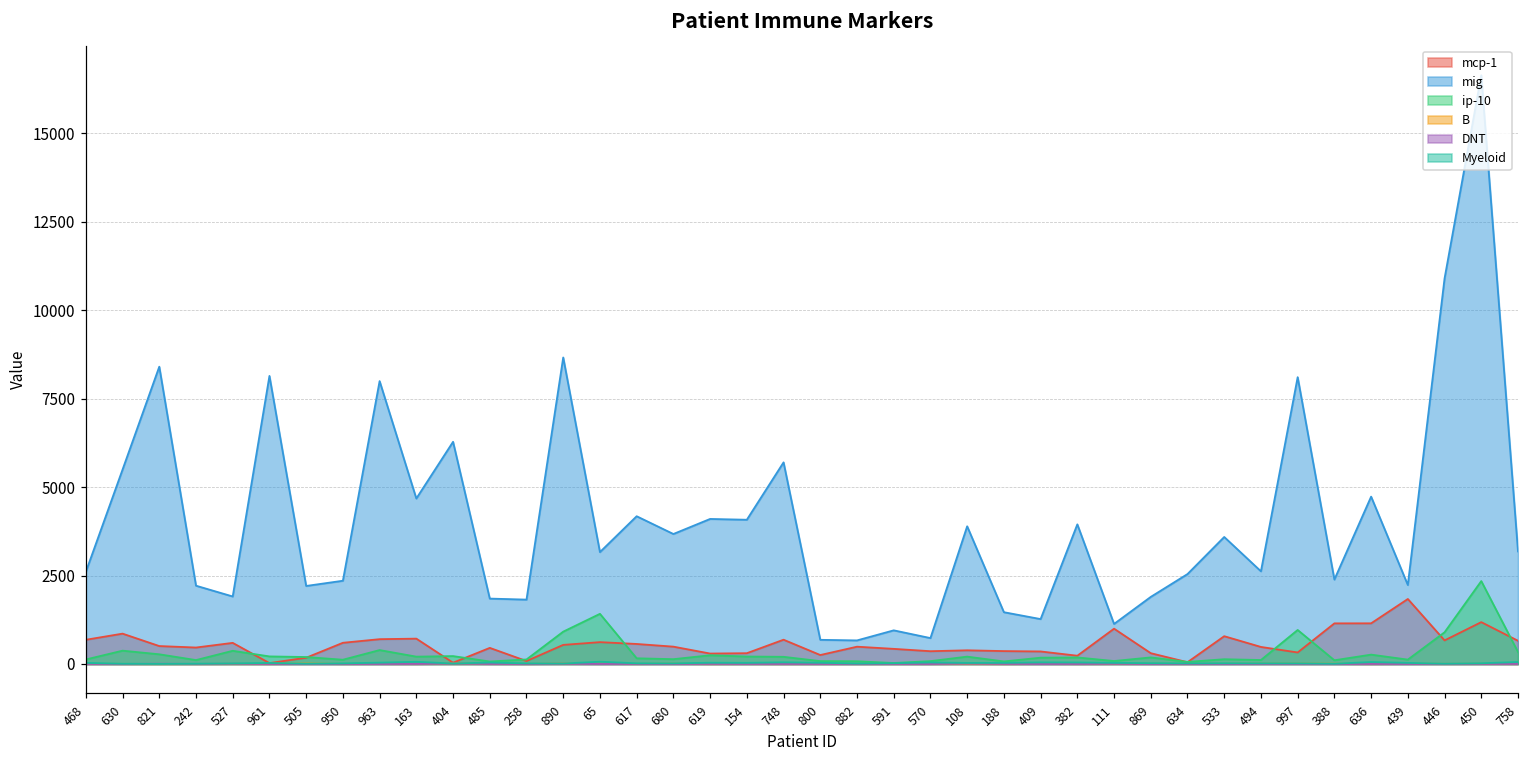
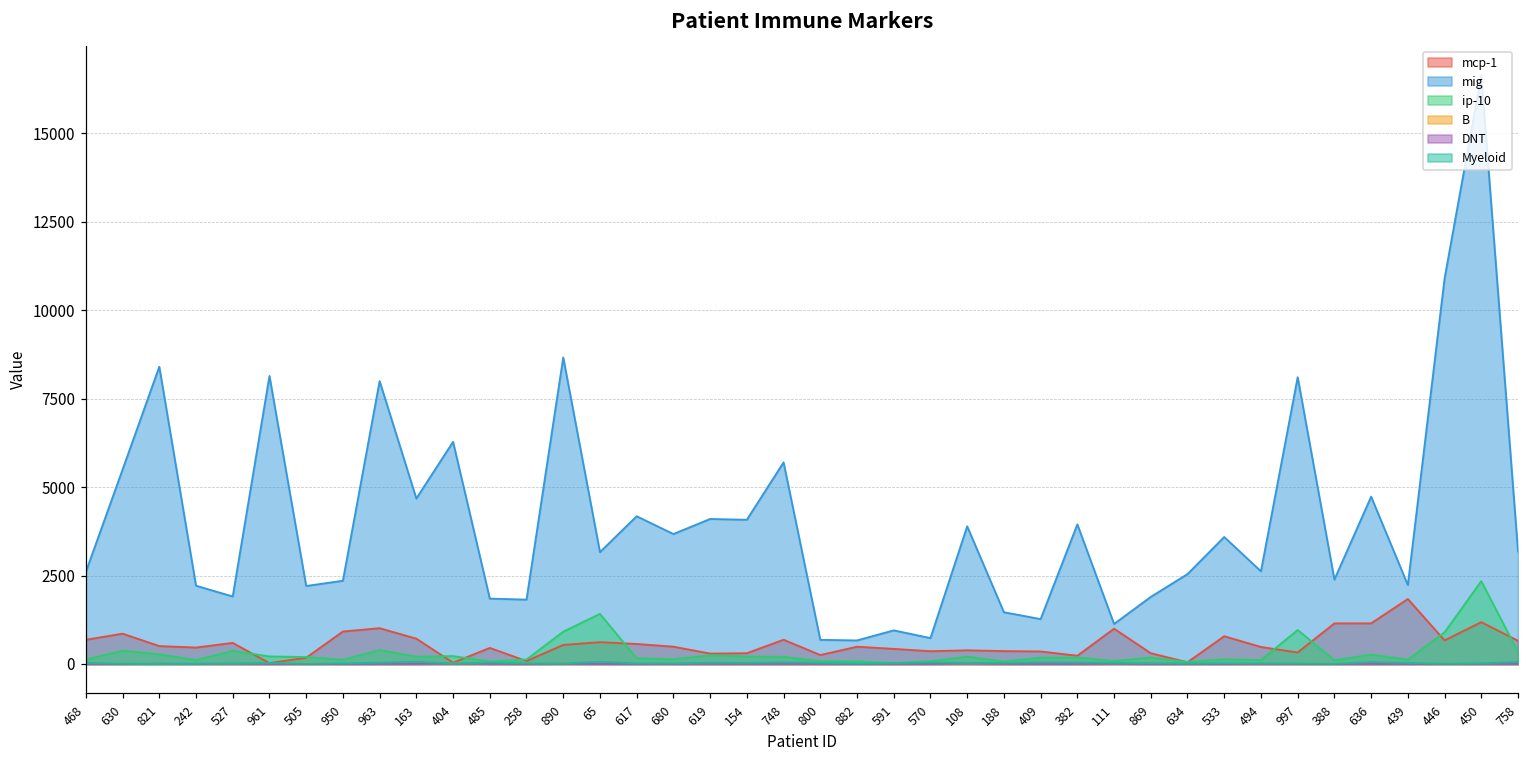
mcp-1, 950: 600 -> 900
mcp-1, 963: 700 -> 1000
